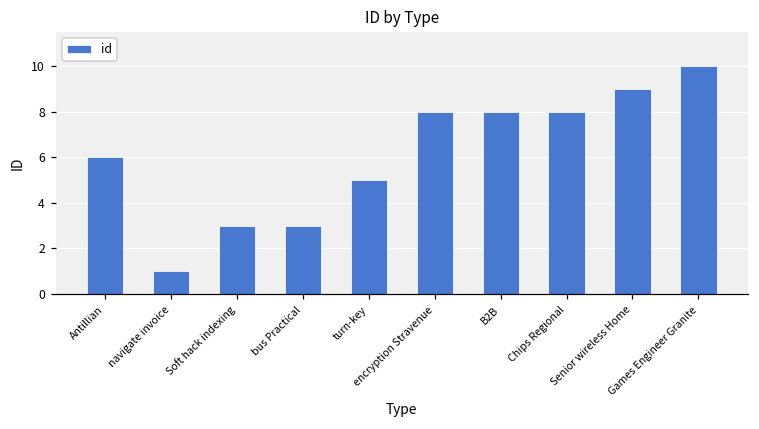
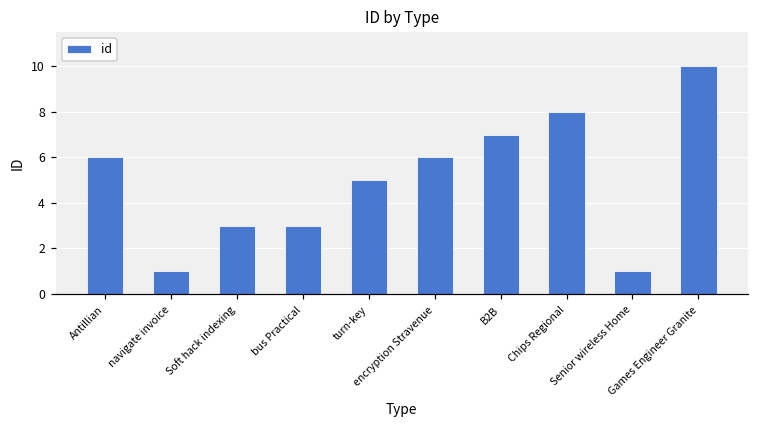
encryption Stravenue: 8 -> 6
B2B: 8 -> 7
Senior wireless Home: 9 -> 1
